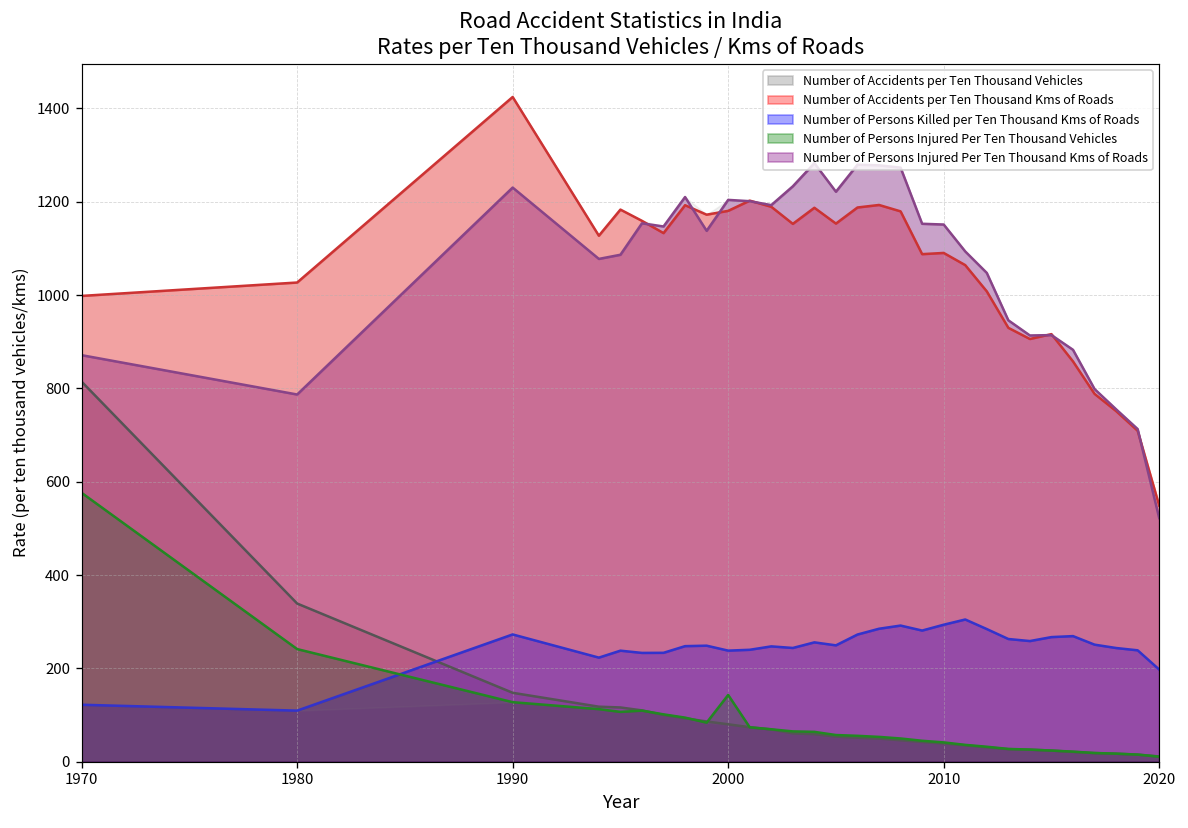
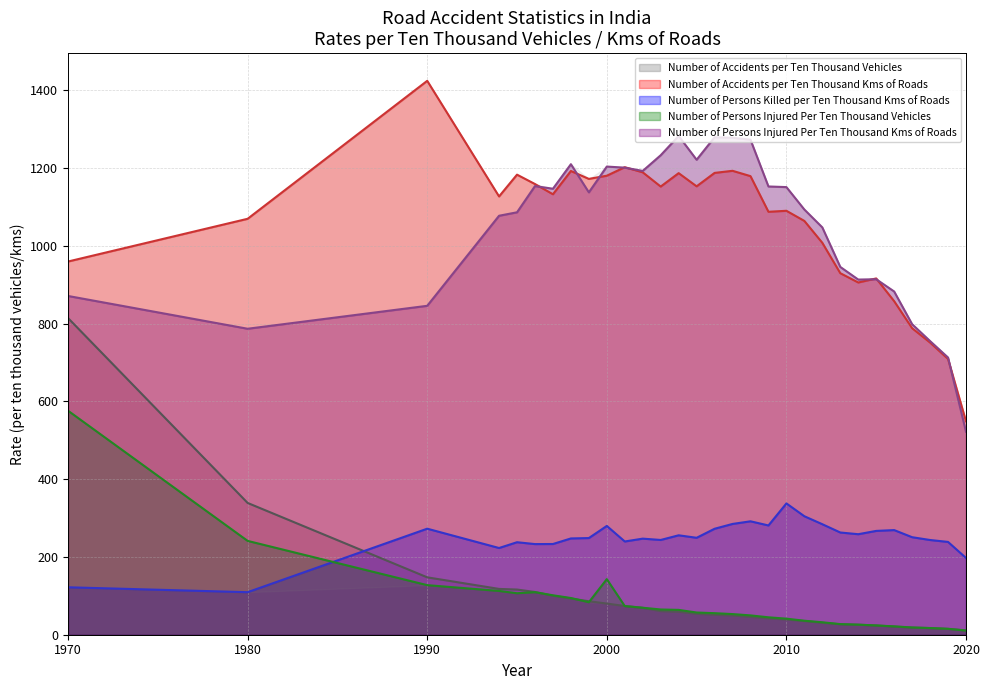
Number of Accidents per Ten Thousand Kms of Roads, 1970: 1000 -> 960
Number of Accidents per Ten Thousand Kms of Roads, 1980: 1030 -> 1070
Number of Persons Injured Per Ten Thousand Kms of Roads, 1990: 1230 -> 850
Number of Persons Killed per Ten Thousand Kms of Roads, 2000: 240 -> 280
Number of Persons Killed per Ten Thousand Kms of Roads, 2010: 290 -> 340
